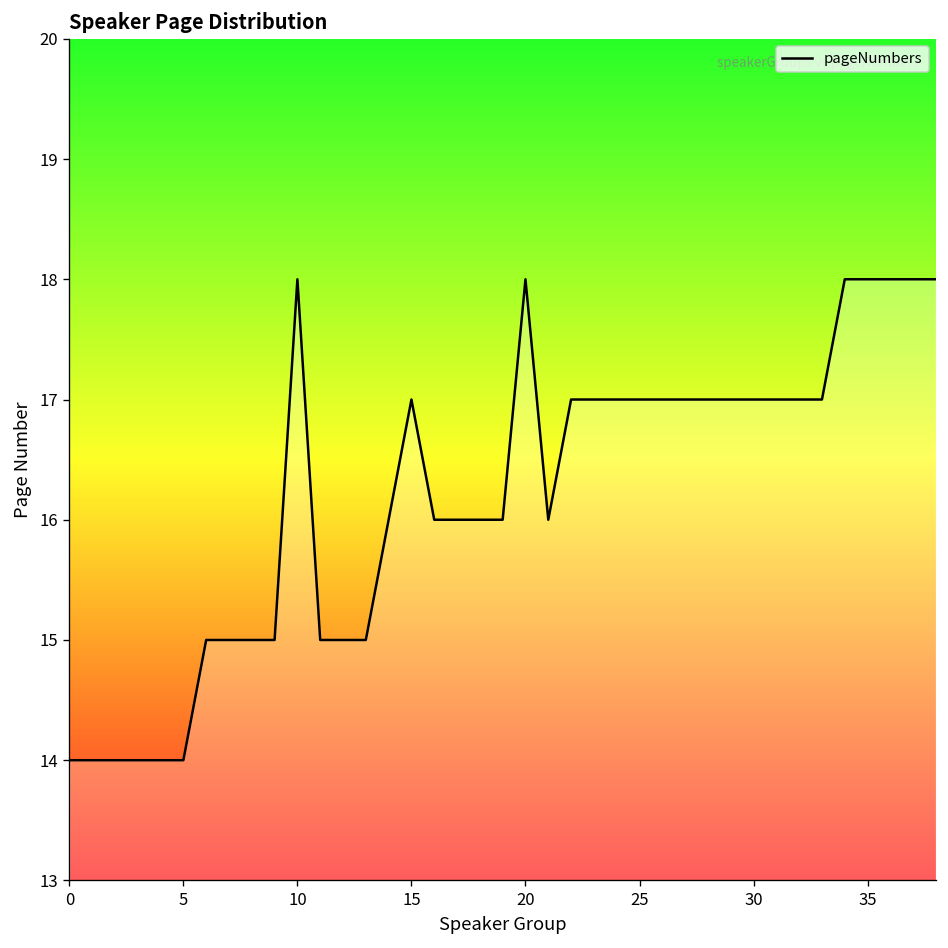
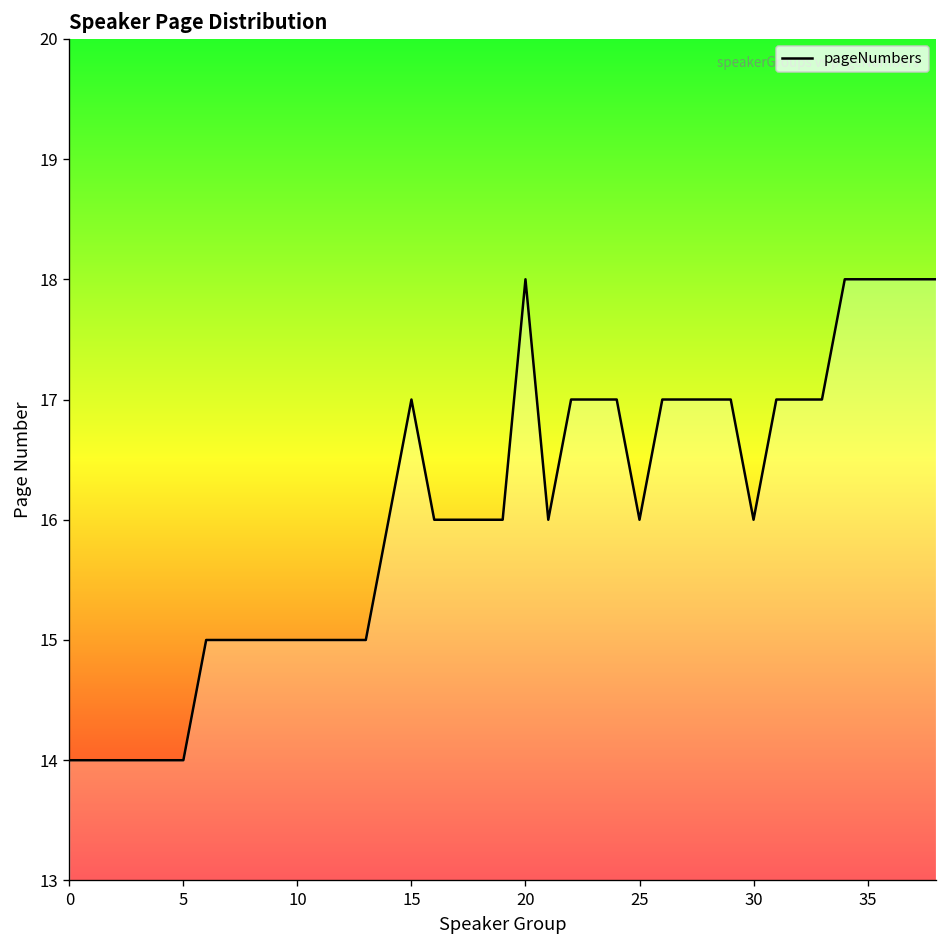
10: 18 -> 15
25: 17 -> 16
30: 17 -> 16
